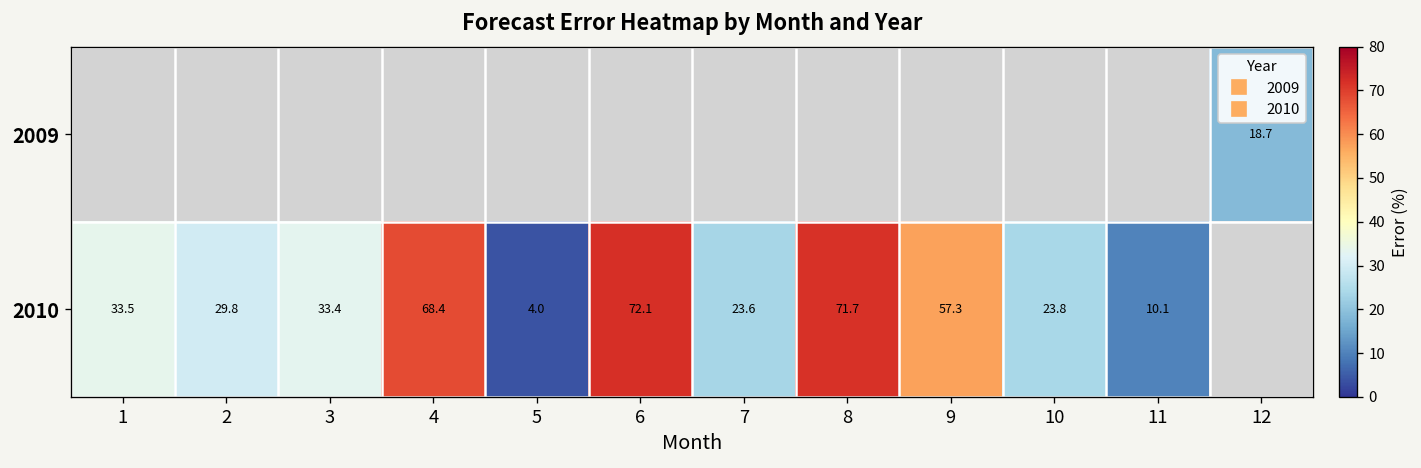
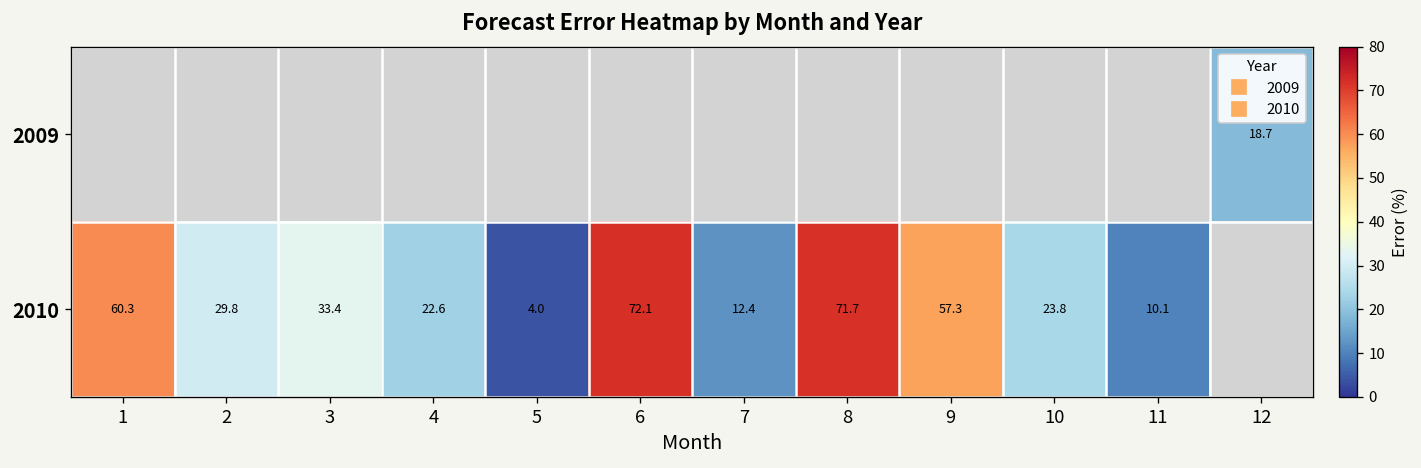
2010, 1: 33.5 -> 60.3
2010, 4: 68.4 -> 22.6
2010, 7: 23.6 -> 12.4
